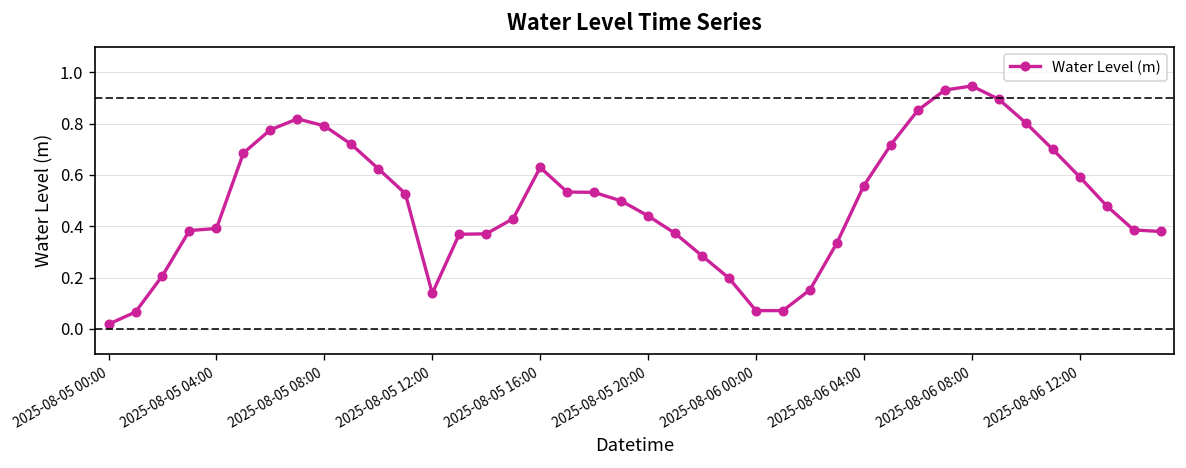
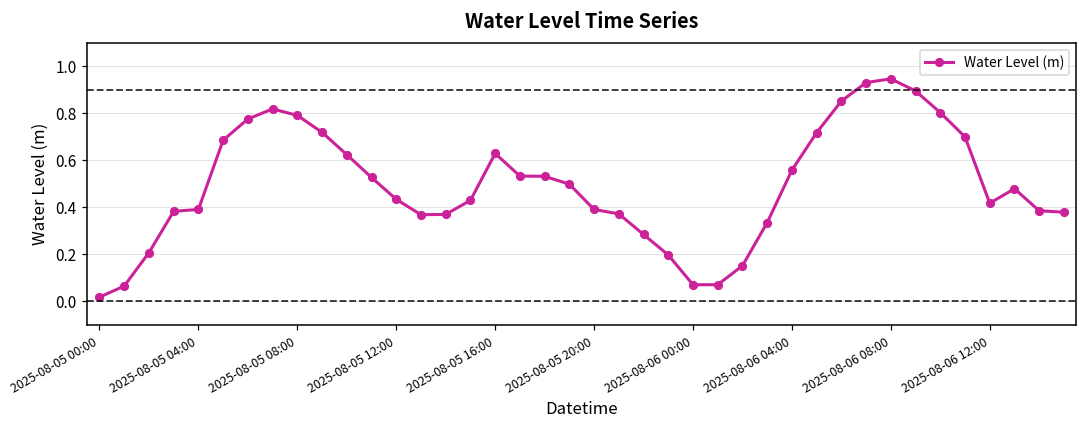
2025-08-05 12:00: 0.14 -> 0.43
2025-08-05 20:00: 0.44 -> 0.39
2025-08-06 12:00: 0.59 -> 0.42
